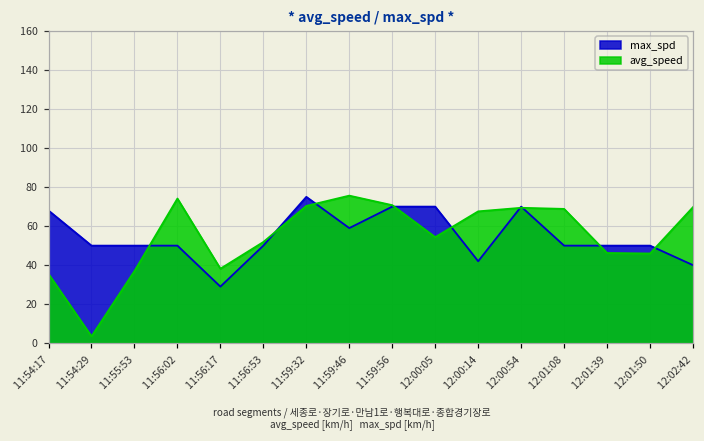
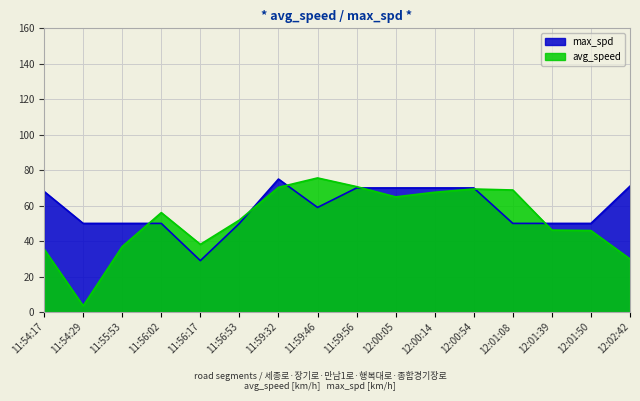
avg_speed, 11:56:02: 74 -> 56
avg_speed, 12:00:05: 54 -> 65
max_spd, 12:00:14: 42 -> 70
max_spd, 12:02:42: 40 -> 71
avg_speed, 12:02:42: 70 -> 30
